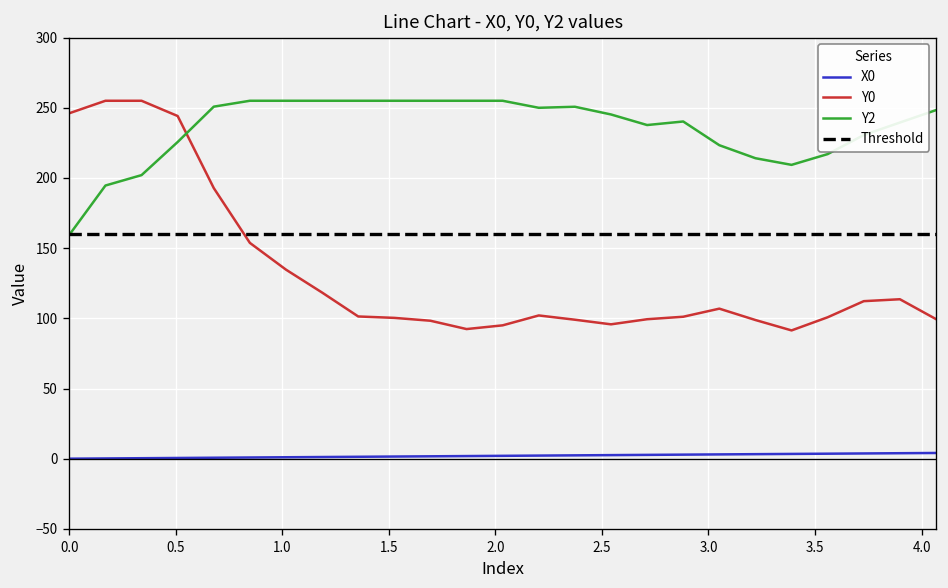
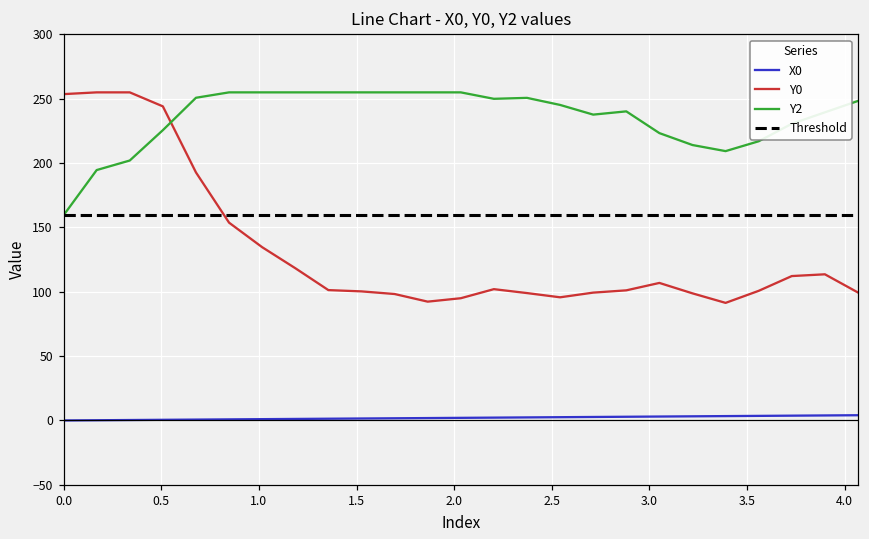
Y0, 0.0: 246 -> 254
